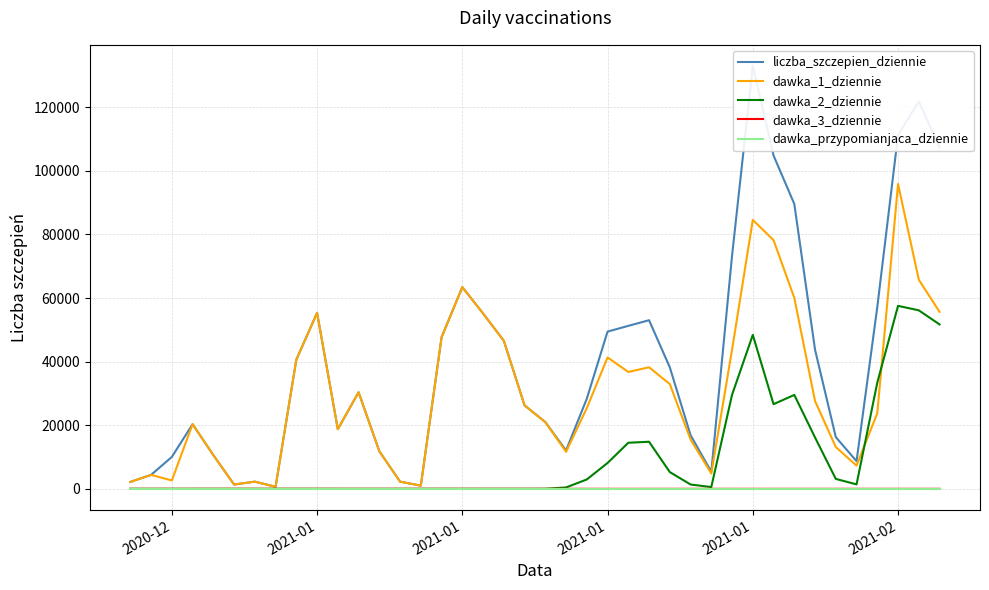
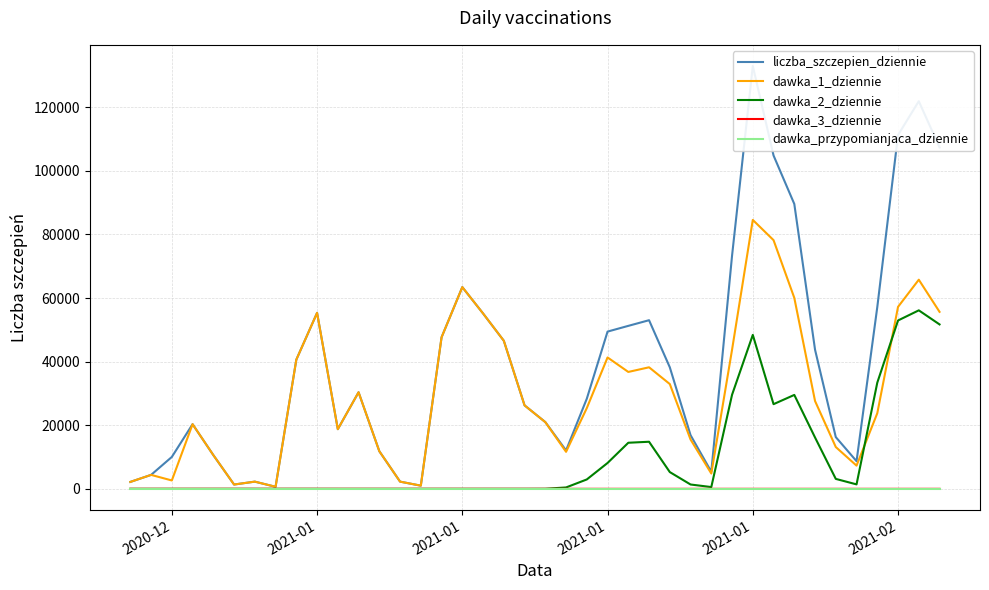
dawka_1_dziennie, 2021-02: 96000 -> 57000
dawka_2_dziennie, 2021-02: 58000 -> 53000
